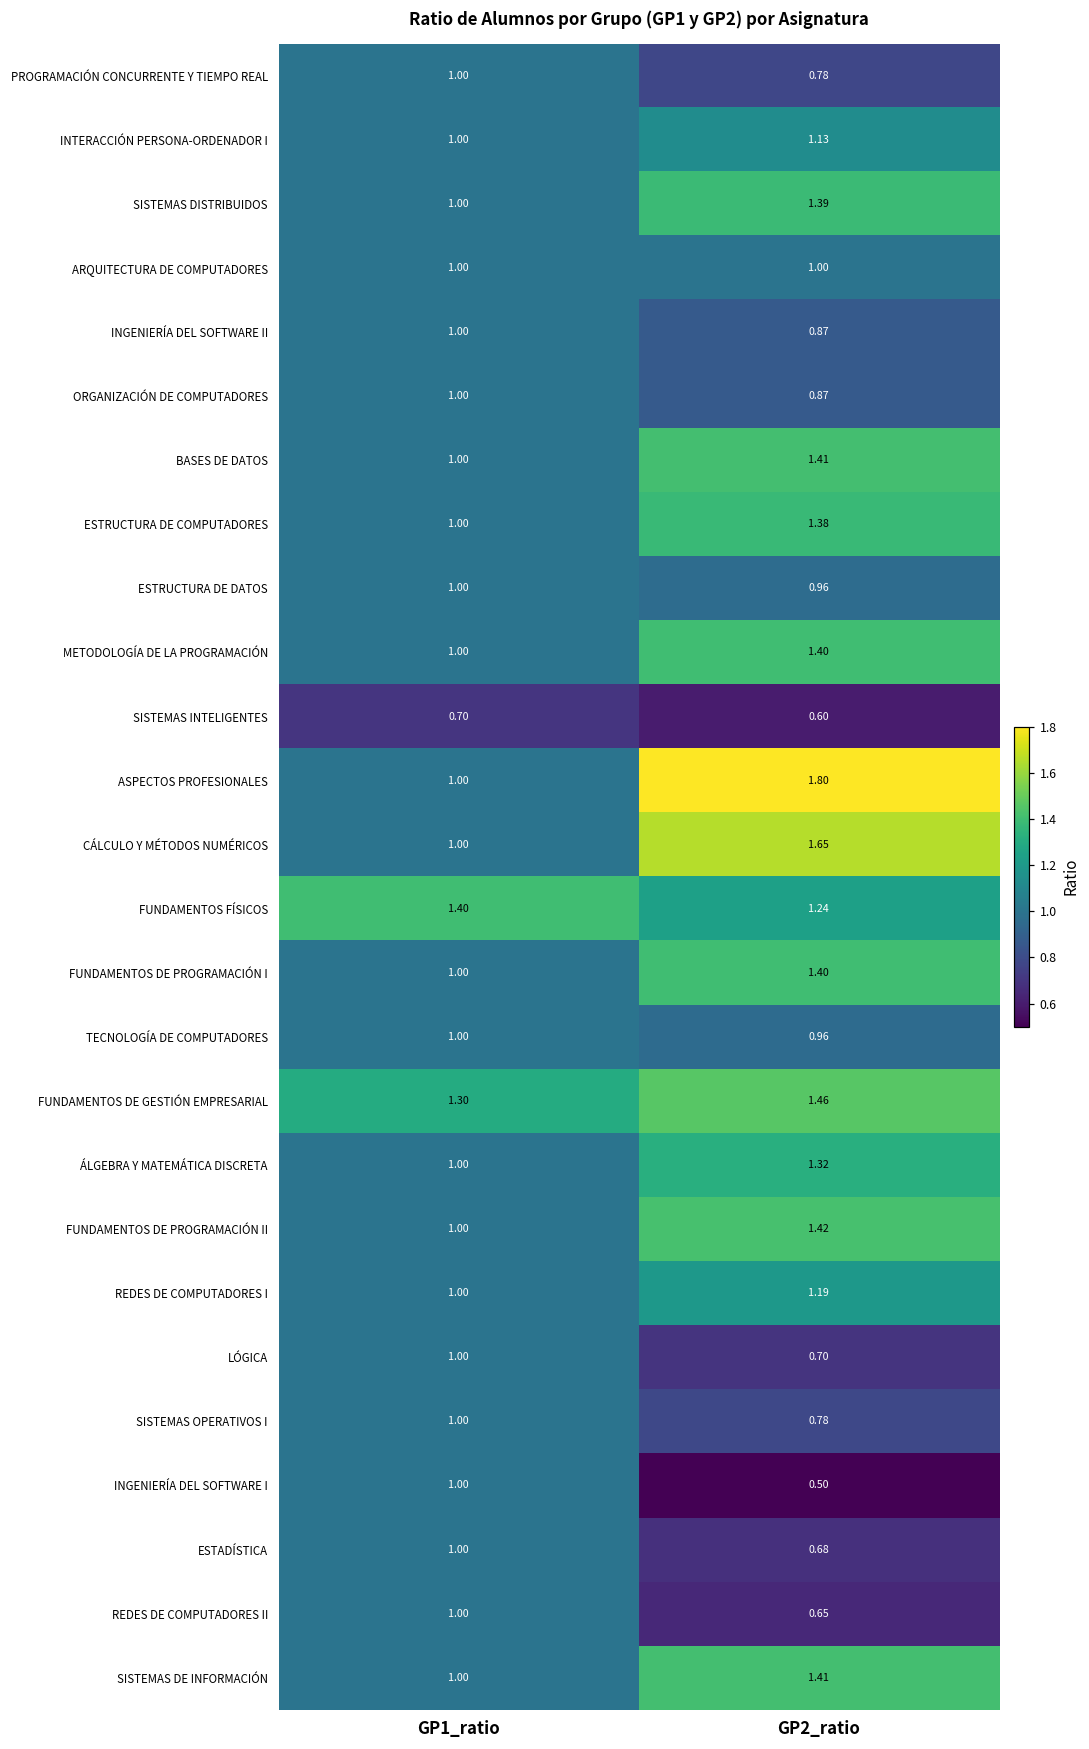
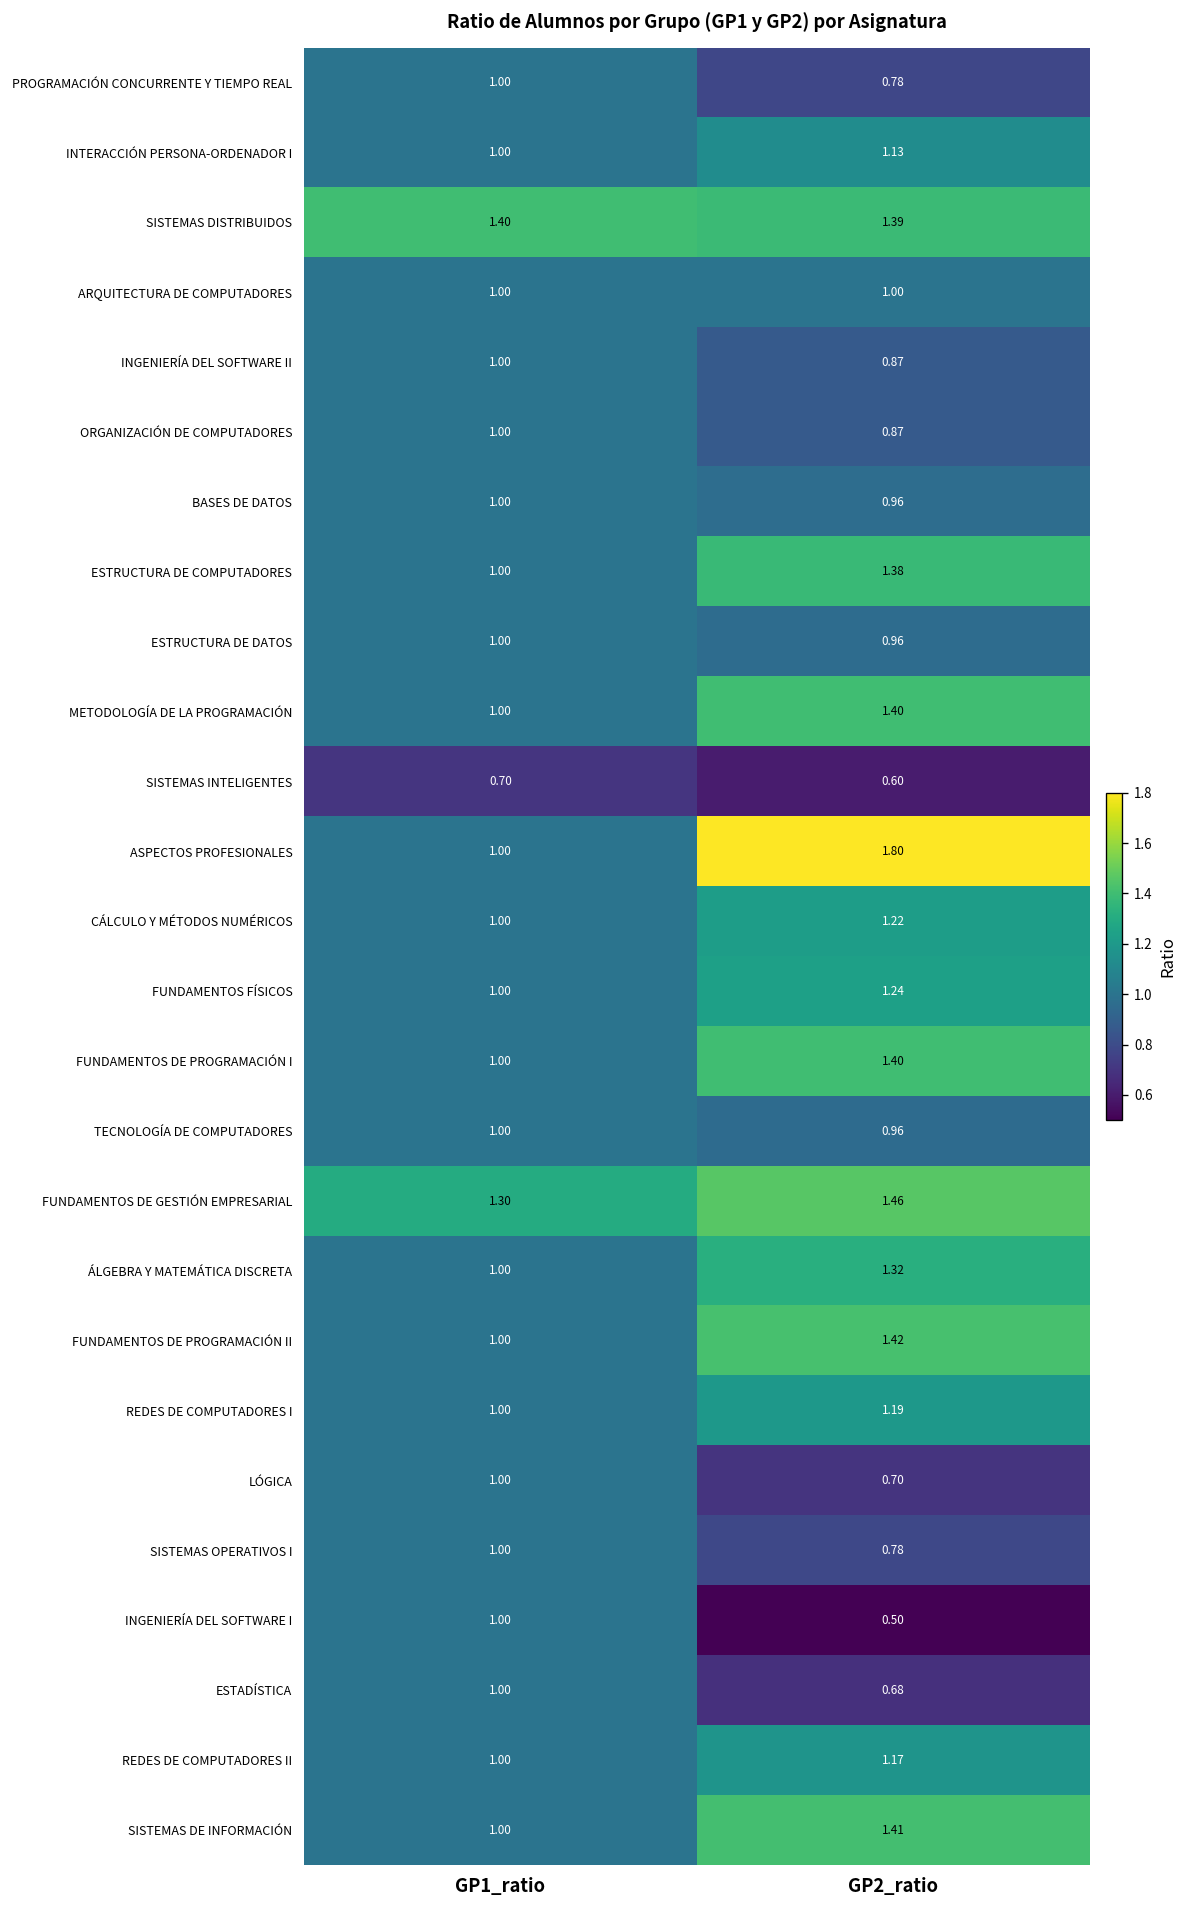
SISTEMAS DISTRIBUIDOS, GP1_ratio: 1.00 -> 1.40
BASES DE DATOS, GP2_ratio: 1.41 -> 0.96
CÁLCULO Y MÉTODOS NUMÉRICOS, GP2_ratio: 1.65 -> 1.22
FUNDAMENTOS FÍSICOS, GP1_ratio: 1.40 -> 1.00
REDES DE COMPUTADORES II, GP2_ratio: 0.65 -> 1.17
